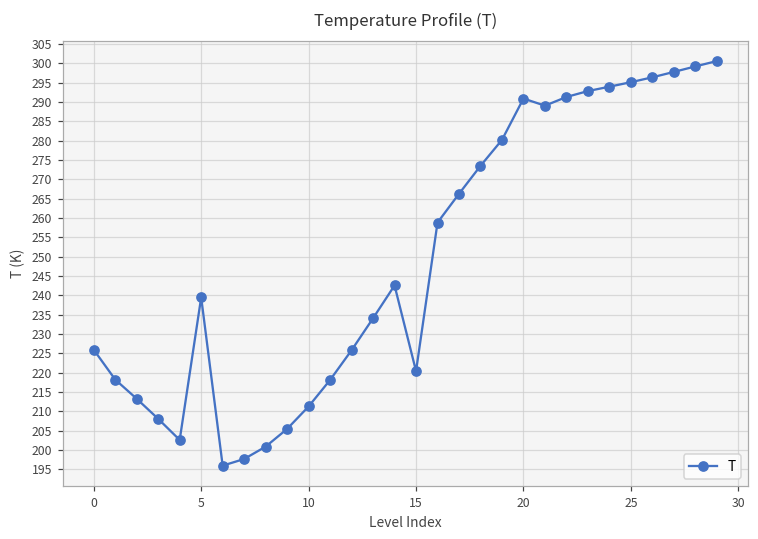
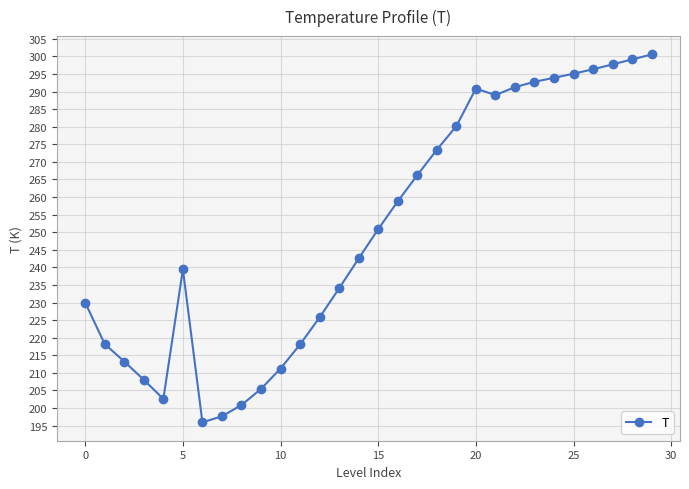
0: 226 -> 230
15: 220 -> 251
